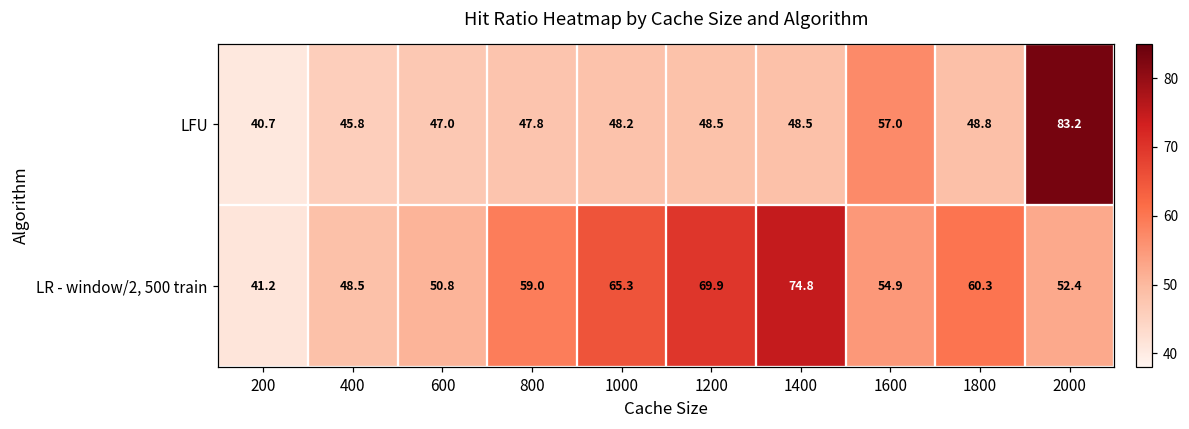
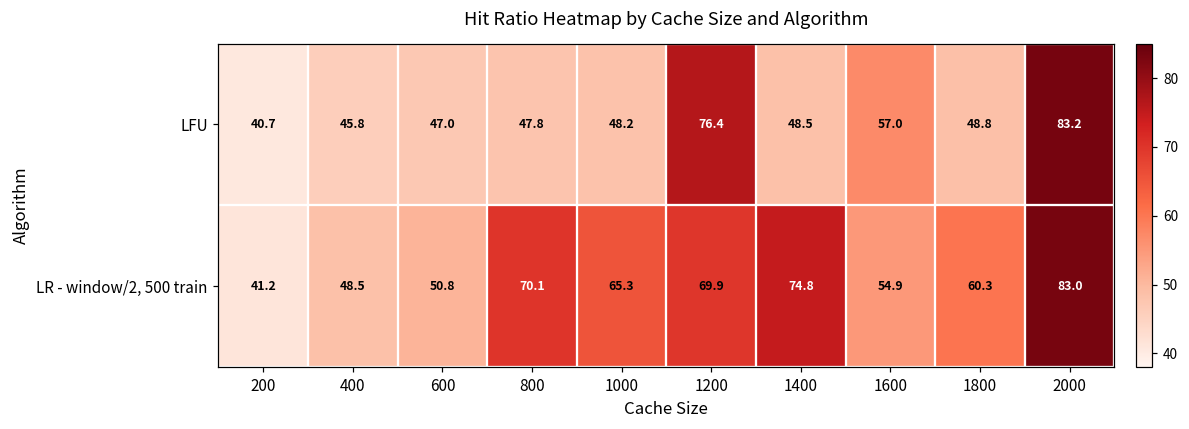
LFU, 1200: 48.5 -> 76.4
LR - window/2, 500 train, 800: 59.0 -> 70.1
LR - window/2, 500 train, 2000: 52.4 -> 83.0
